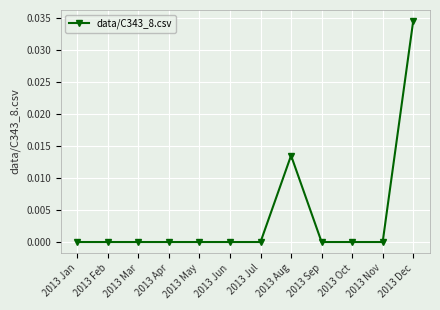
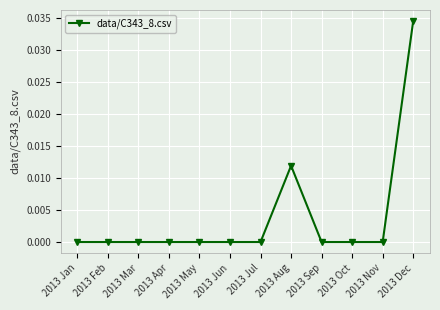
2013 Aug: 0.013 -> 0.012
